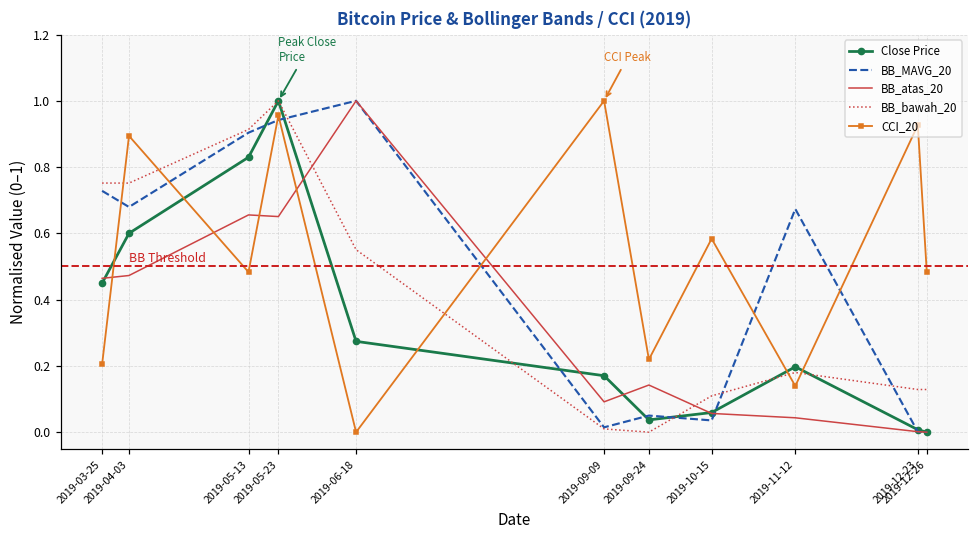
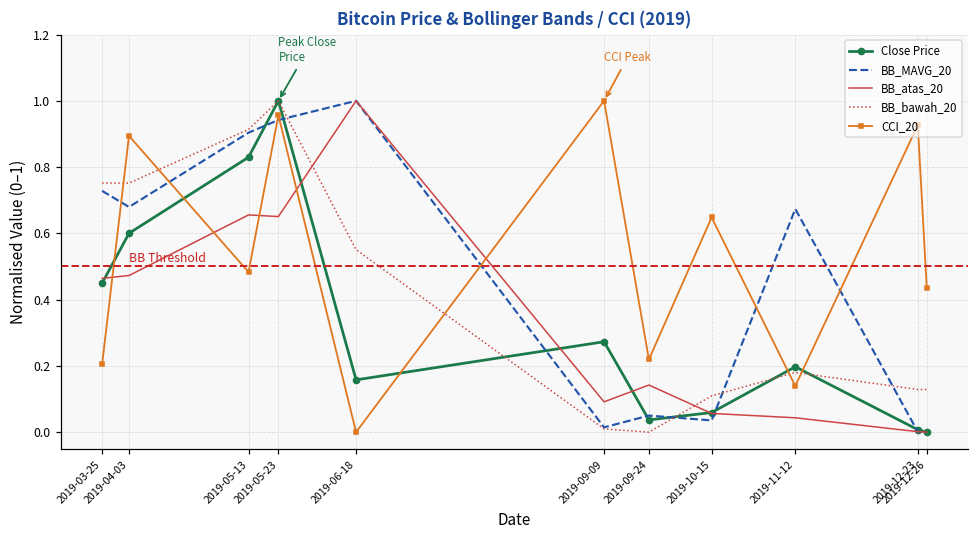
Close Price, 2019-06-18: 0.27 -> 0.16
Close Price, 2019-09-09: 0.17 -> 0.27
CCI_20, 2019-10-15: 0.58 -> 0.65
CCI_20, 2019-12-26: 0.48 -> 0.43
